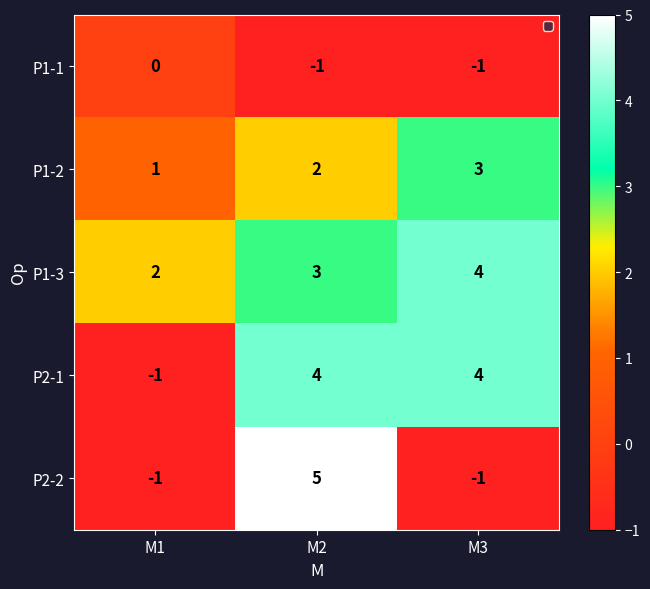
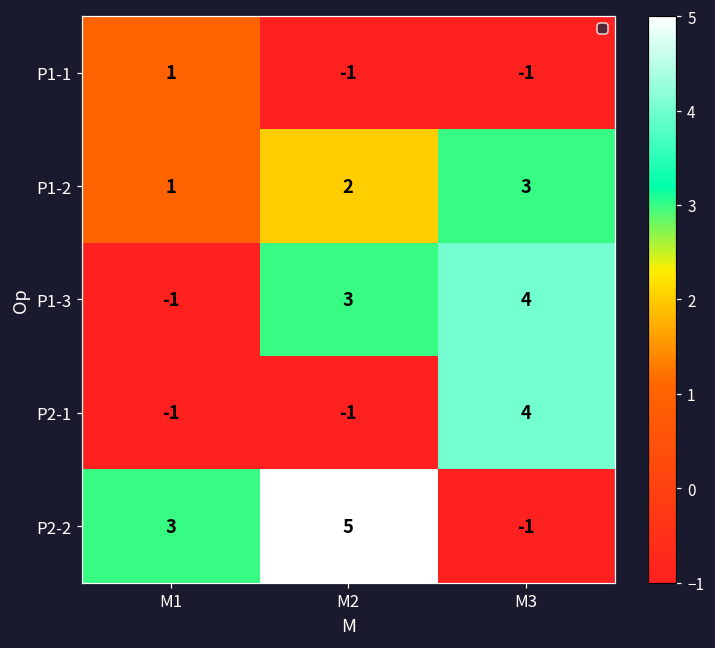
P1-1, M1: 0 -> 1
P1-3, M1: 2 -> -1
P2-1, M2: 4 -> -1
P2-2, M1: -1 -> 3
